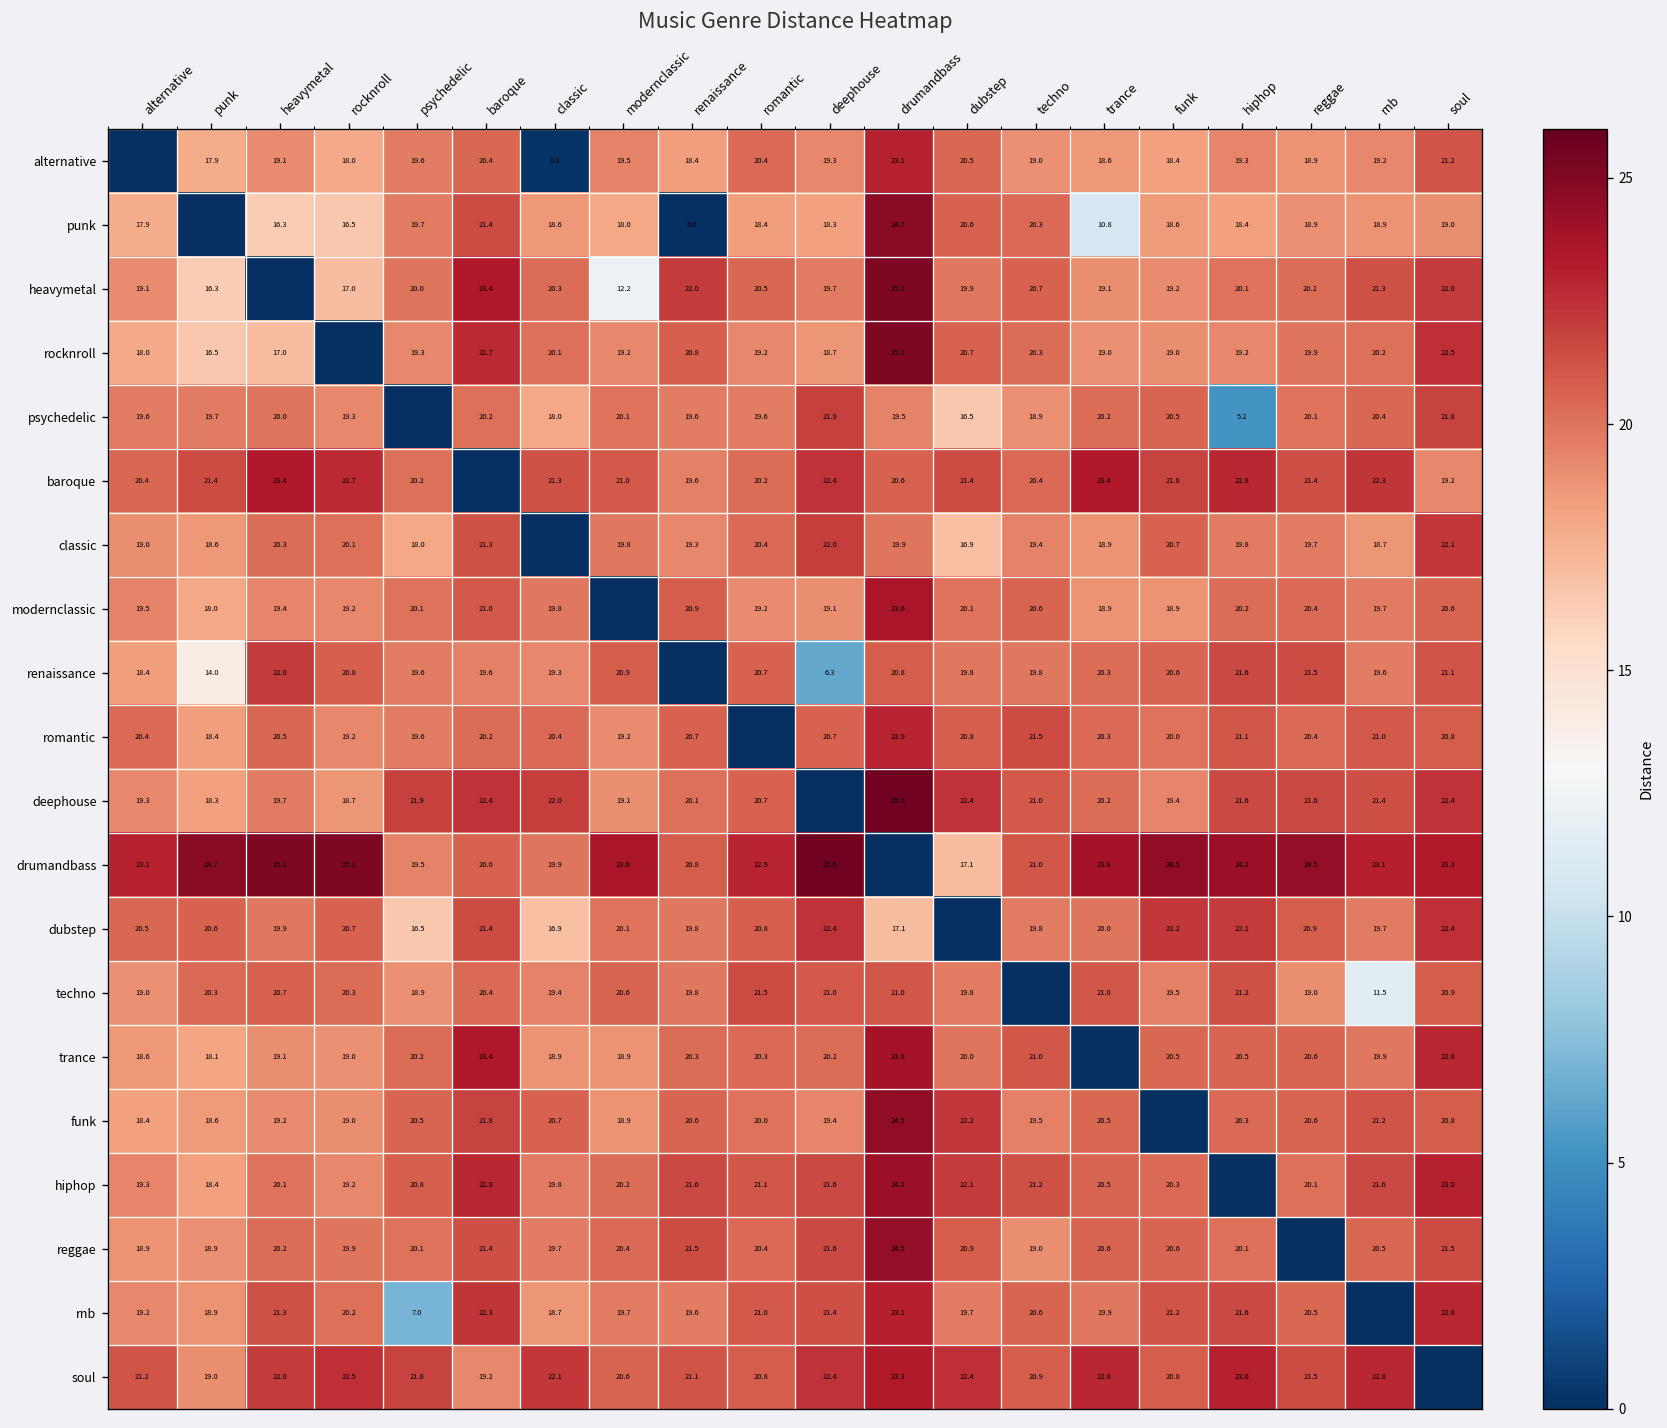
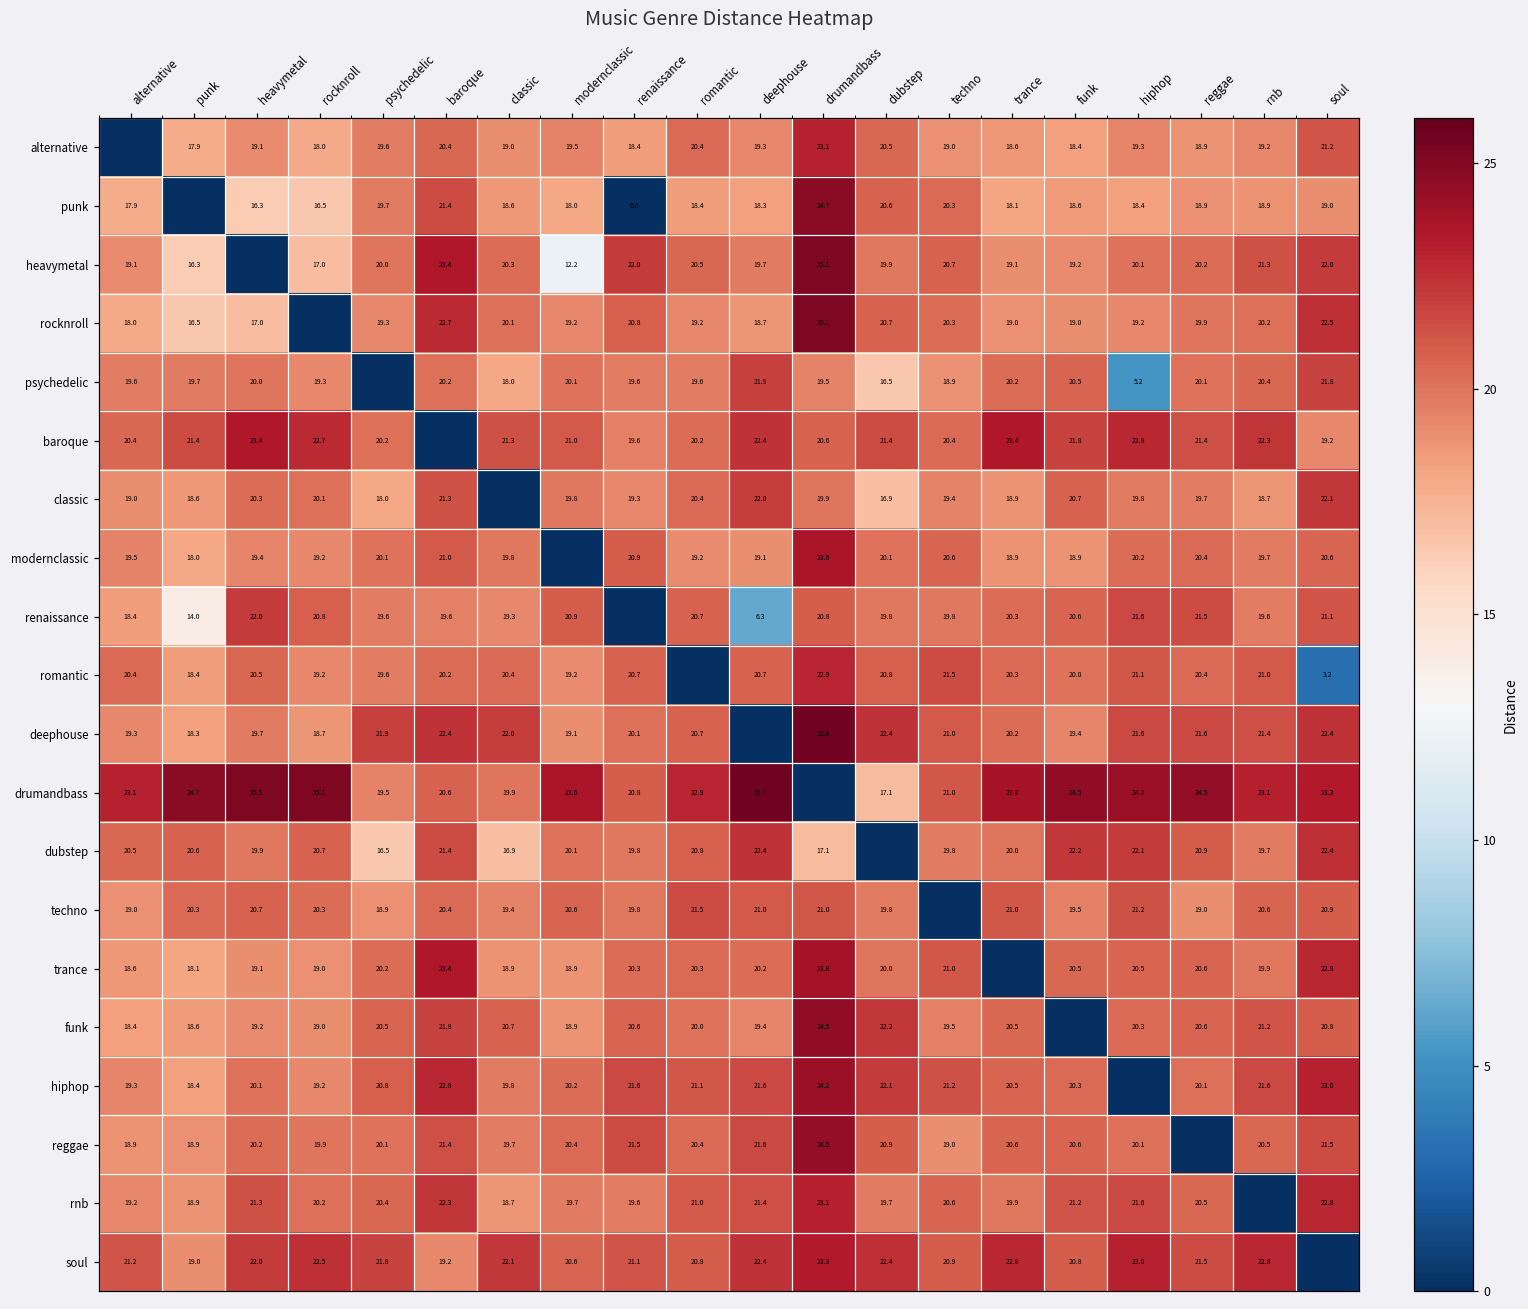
alternative, classic: 0.2 -> 19.0
punk, trance: 10.8 -> 18.1
romantic, soul: 20.8 -> 3.2
techno, rnb: 11.5 -> 20.6
rnb, psychedelic: 7.0 -> 20.4
